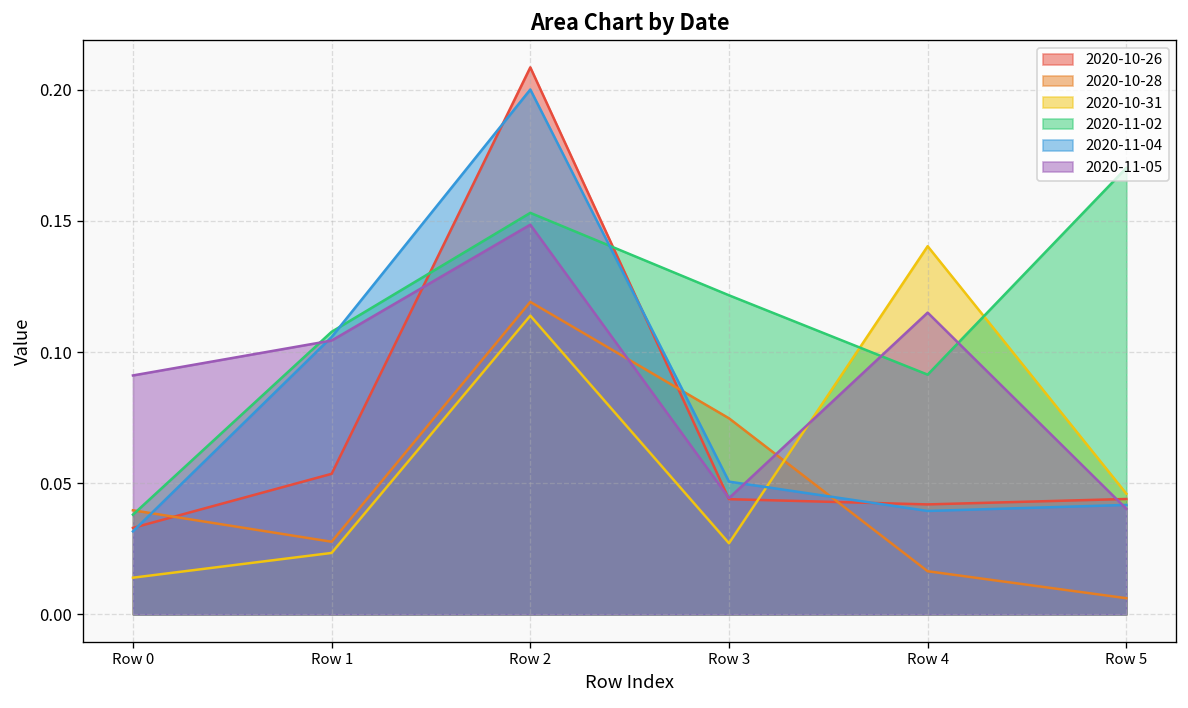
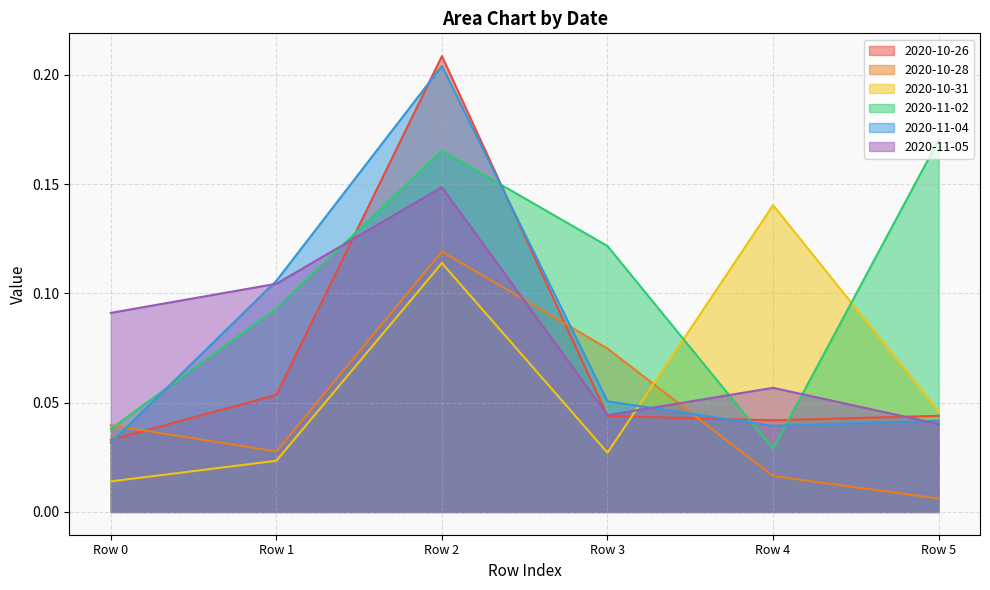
2020-11-02, Row 1: 0.108 -> 0.093
2020-11-02, Row 2: 0.153 -> 0.165
2020-11-04, Row 2: 0.200 -> 0.204
2020-11-02, Row 4: 0.091 -> 0.029
2020-11-05, Row 4: 0.115 -> 0.057
